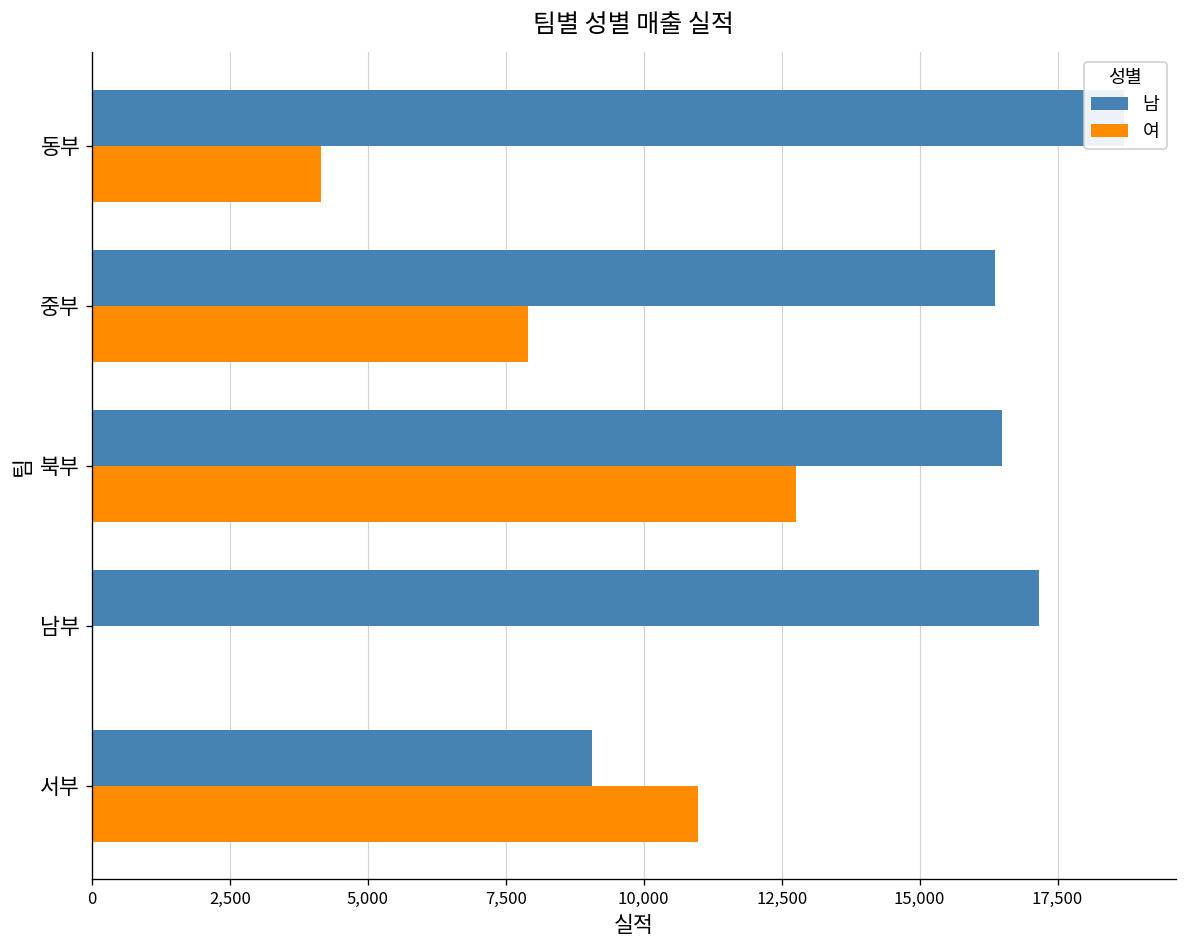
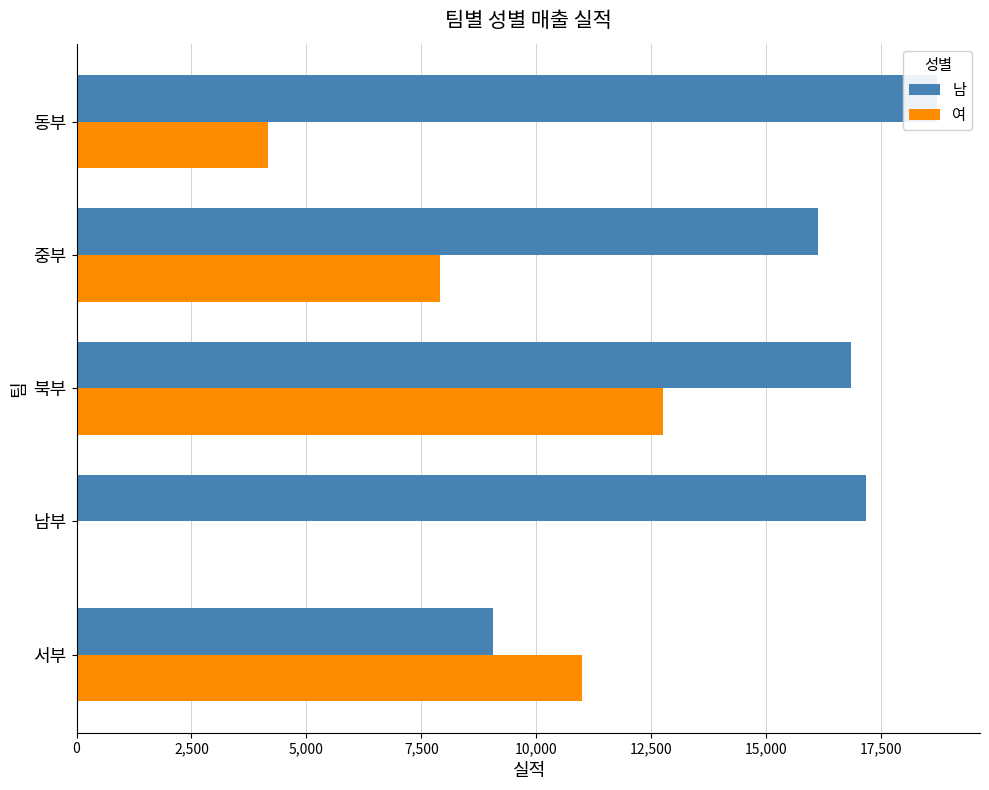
남, 중부: 16,400 -> 16,100
남, 북부: 16,500 -> 16,800
